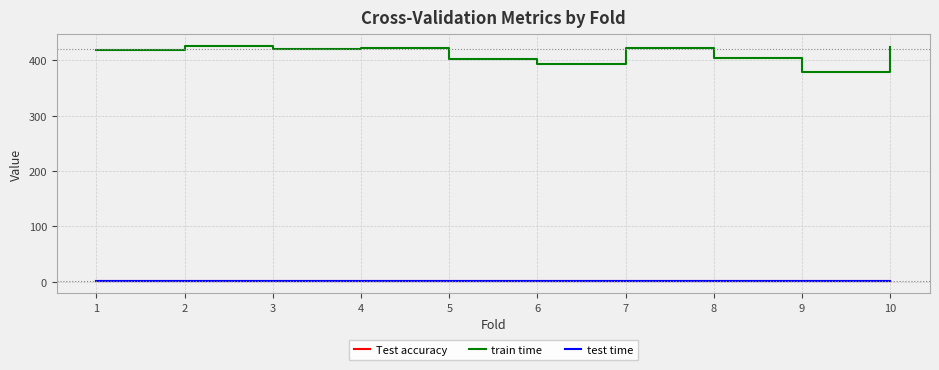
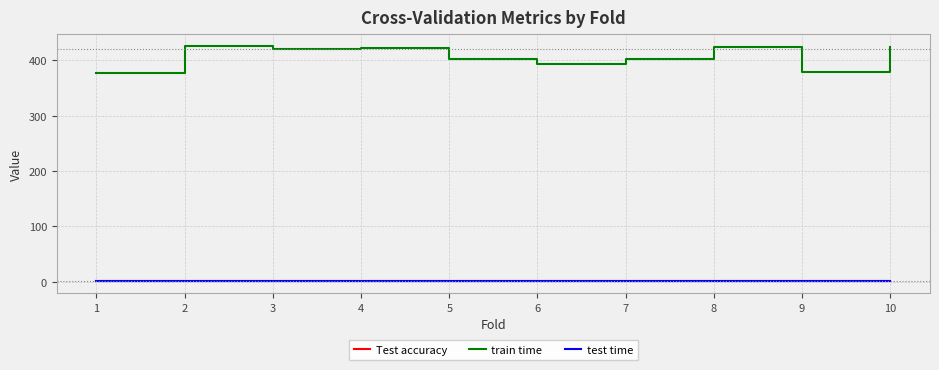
train time, 1: 420 -> 380
train time, 7: 420 -> 400
train time, 8: 400 -> 420
